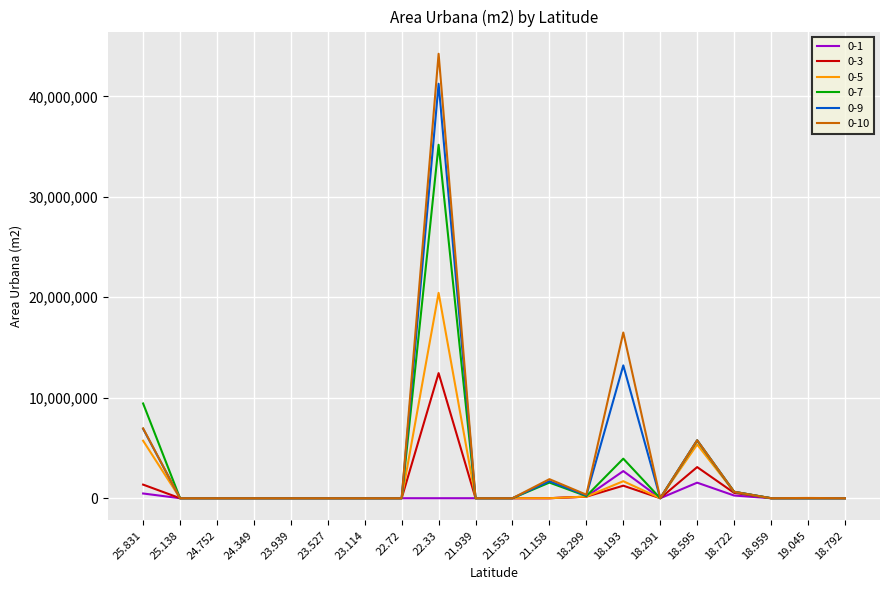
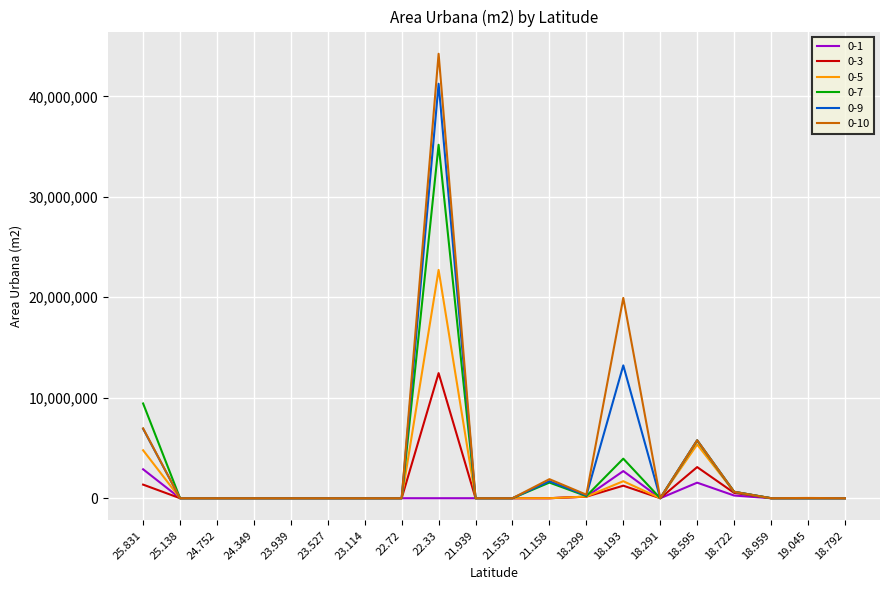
0-1, 25.831: 500,000 -> 2,900,000
0-5, 25.831: 5,700,000 -> 4,800,000
0-5, 22.33: 20,400,000 -> 22,700,000
0-10, 18.193: 16,500,000 -> 19,900,000
